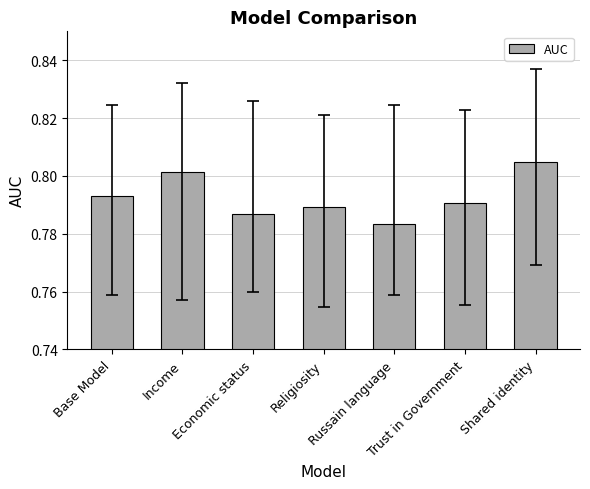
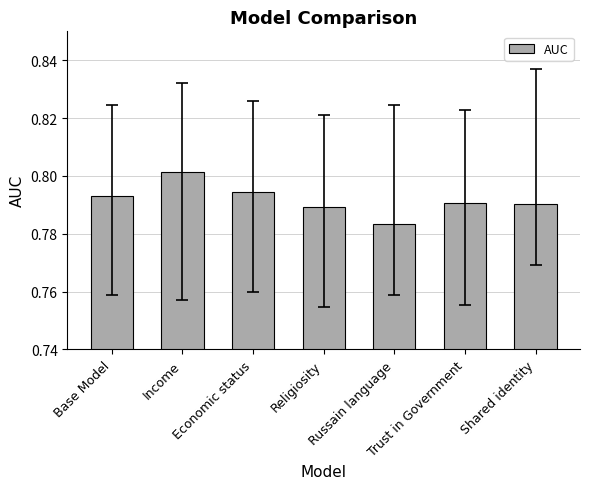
AUC, Economic status: 0.787 -> 0.794
AUC, Shared identity: 0.805 -> 0.790
